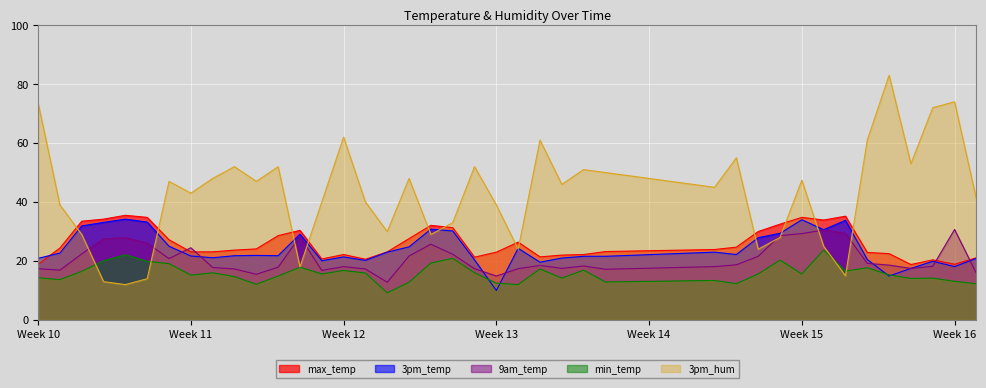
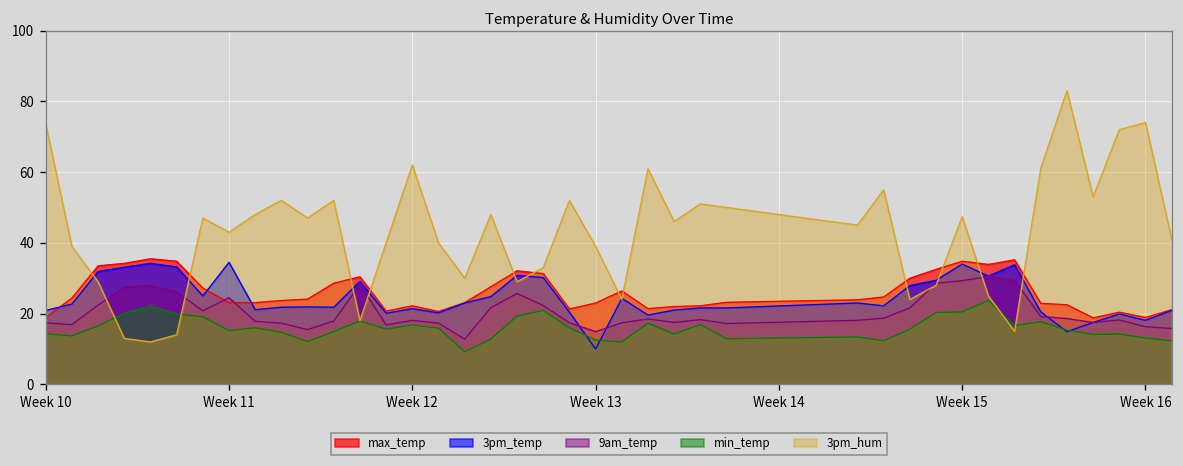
3pm_temp, Week 11: 22 -> 35
min_temp, Week 15: 16 -> 21
9am_temp, Week 16: 31 -> 16
